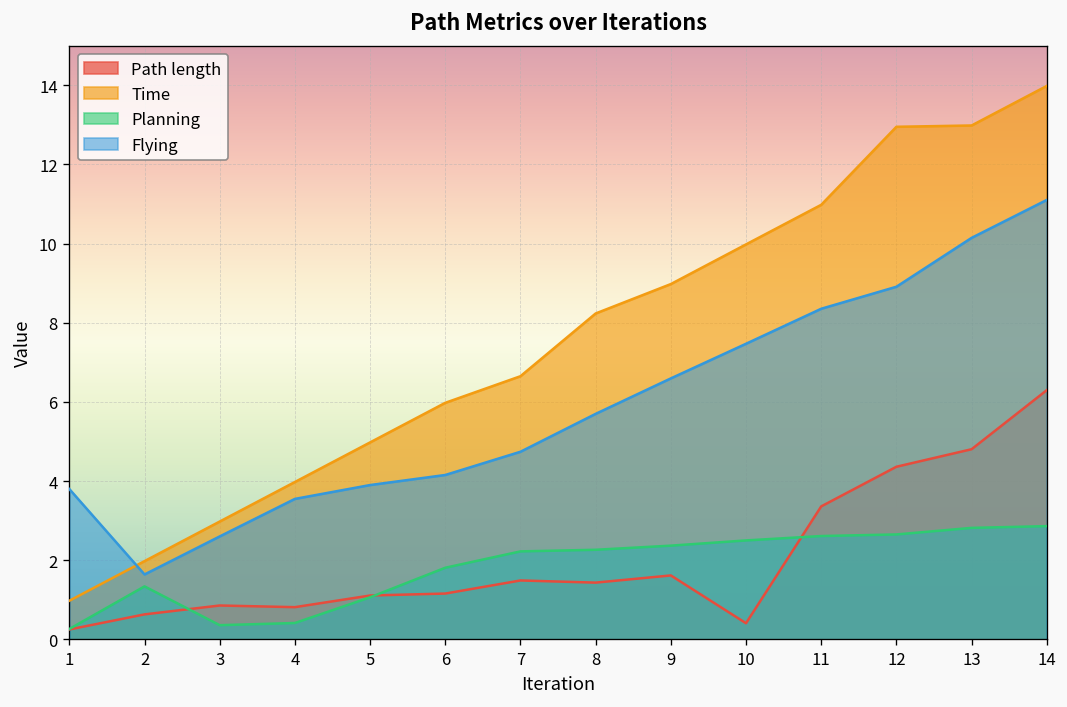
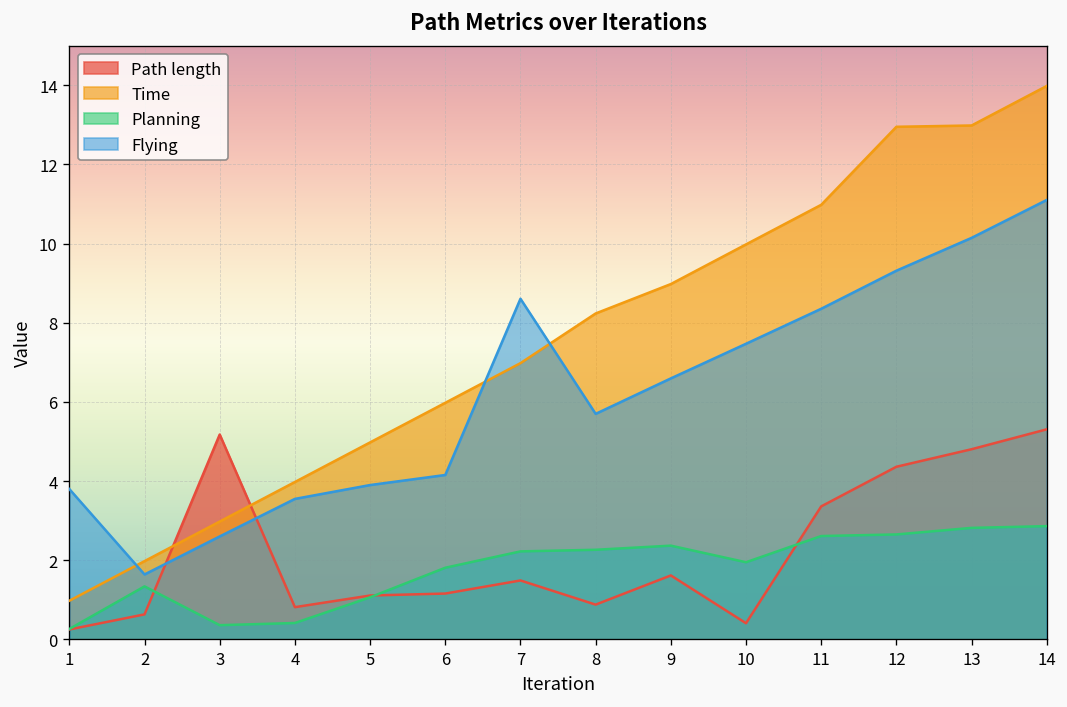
Path length, 3: 0.9 -> 5.2
Time, 7: 6.7 -> 7.0
Flying, 7: 4.7 -> 8.6
Path length, 8: 1.4 -> 0.9
Planning, 10: 2.5 -> 2.0
Flying, 12: 8.9 -> 9.3
Path length, 14: 6.3 -> 5.3
